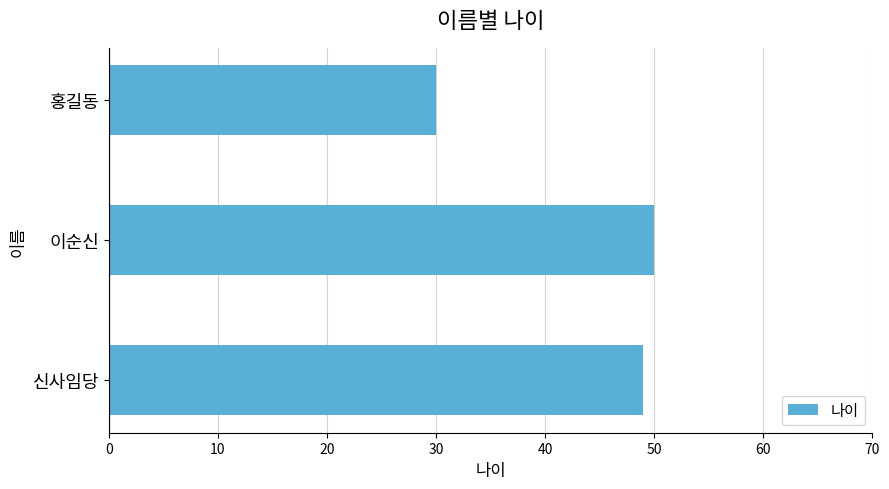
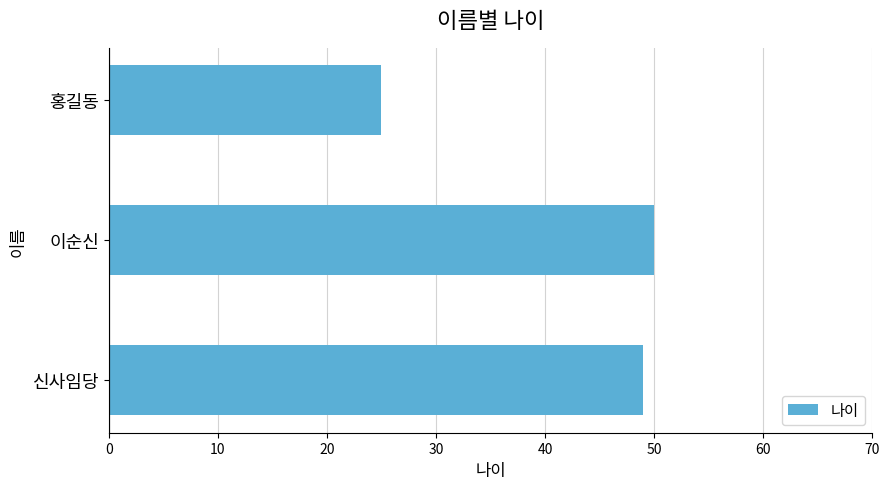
홍길동: 30 -> 25
